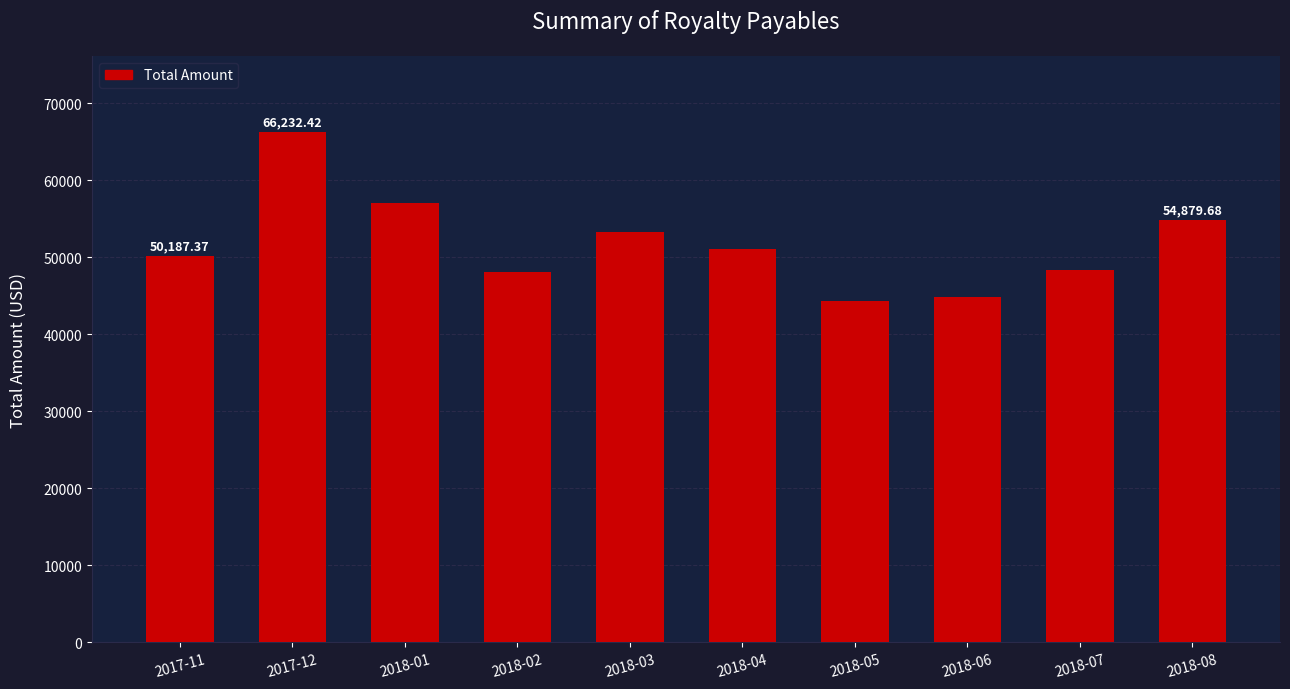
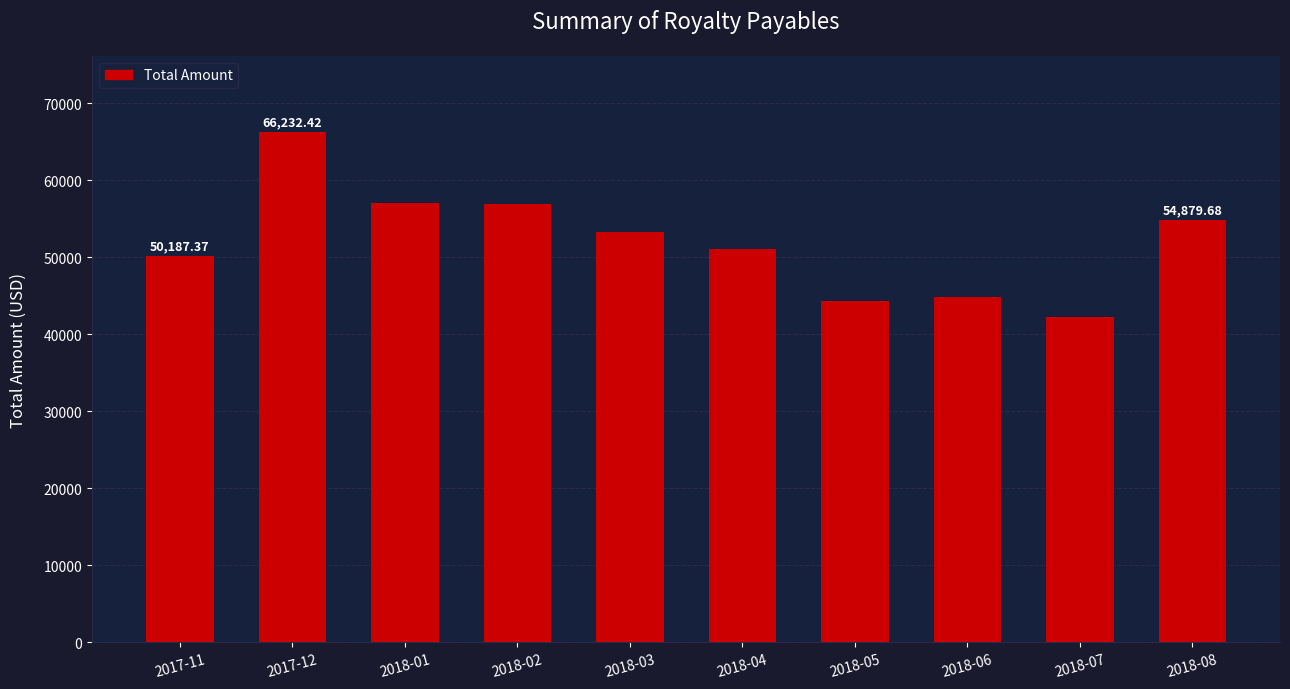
2018-02: 48000 -> 57000
2018-07: 48000 -> 42000
